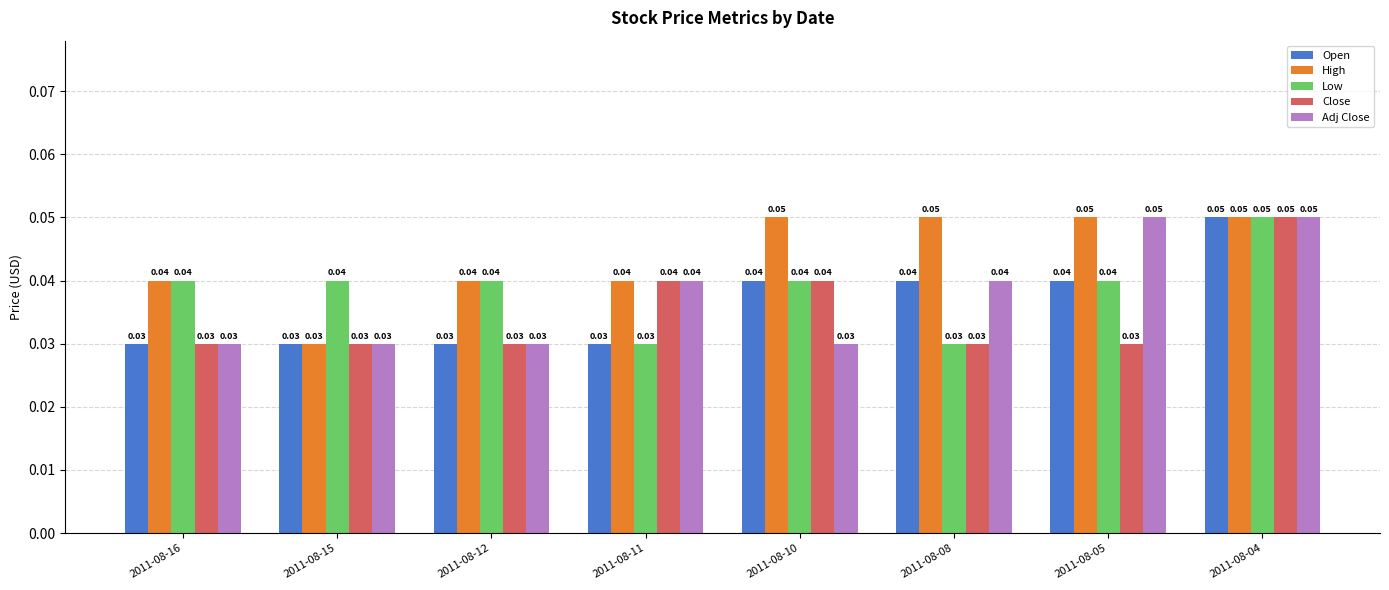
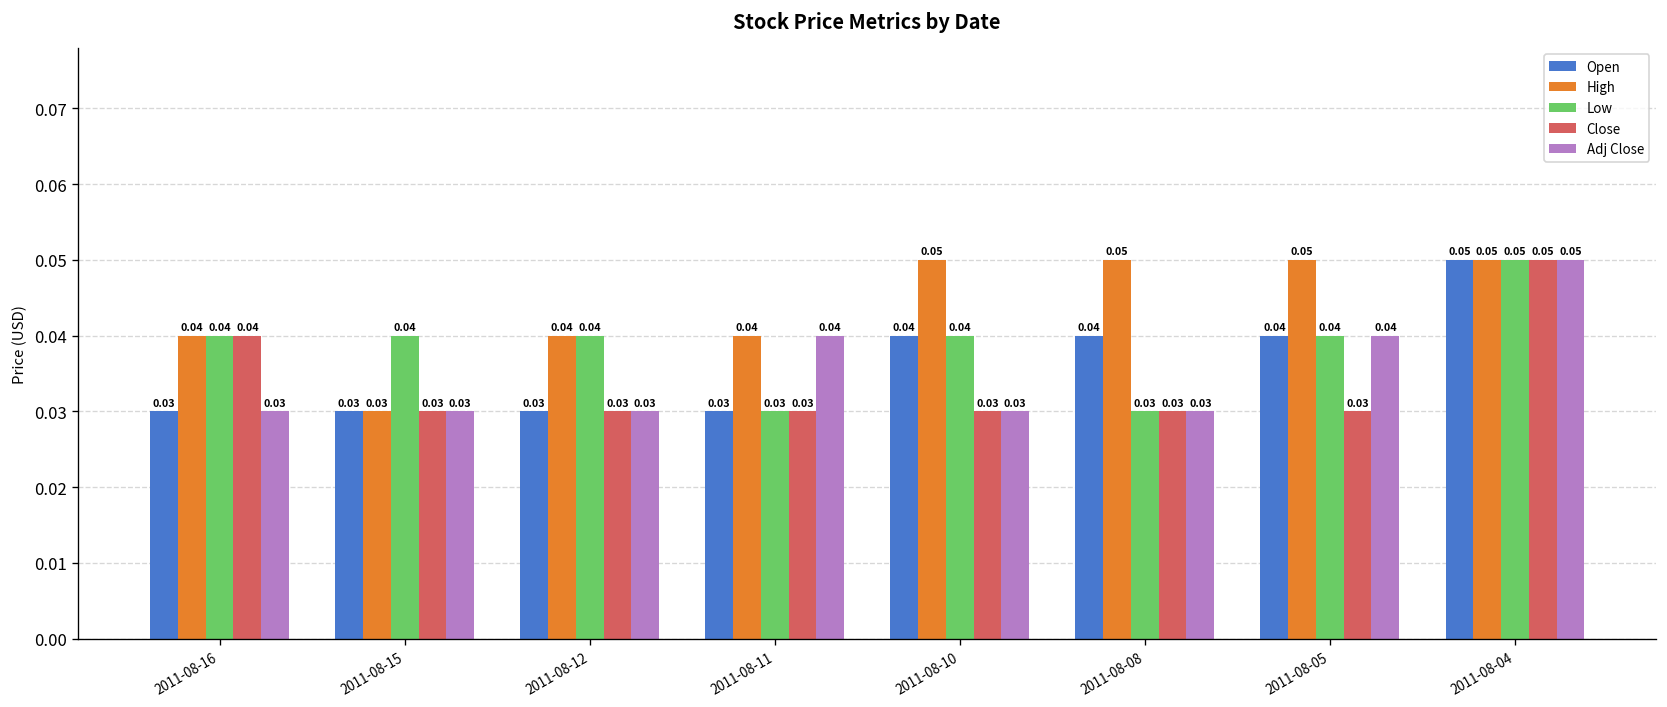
Close, 2011-08-16: 0.03 -> 0.04
Close, 2011-08-11: 0.04 -> 0.03
Close, 2011-08-10: 0.04 -> 0.03
Adj Close, 2011-08-08: 0.04 -> 0.03
Adj Close, 2011-08-05: 0.05 -> 0.04
